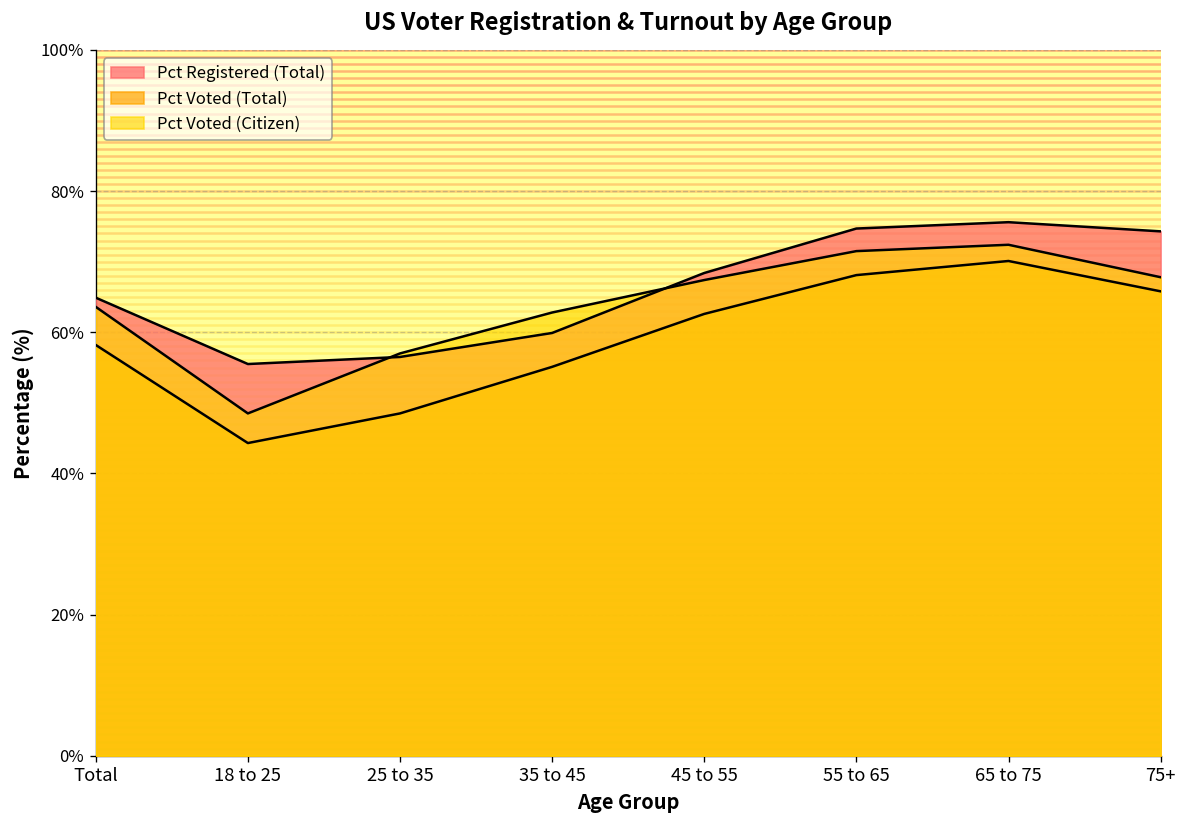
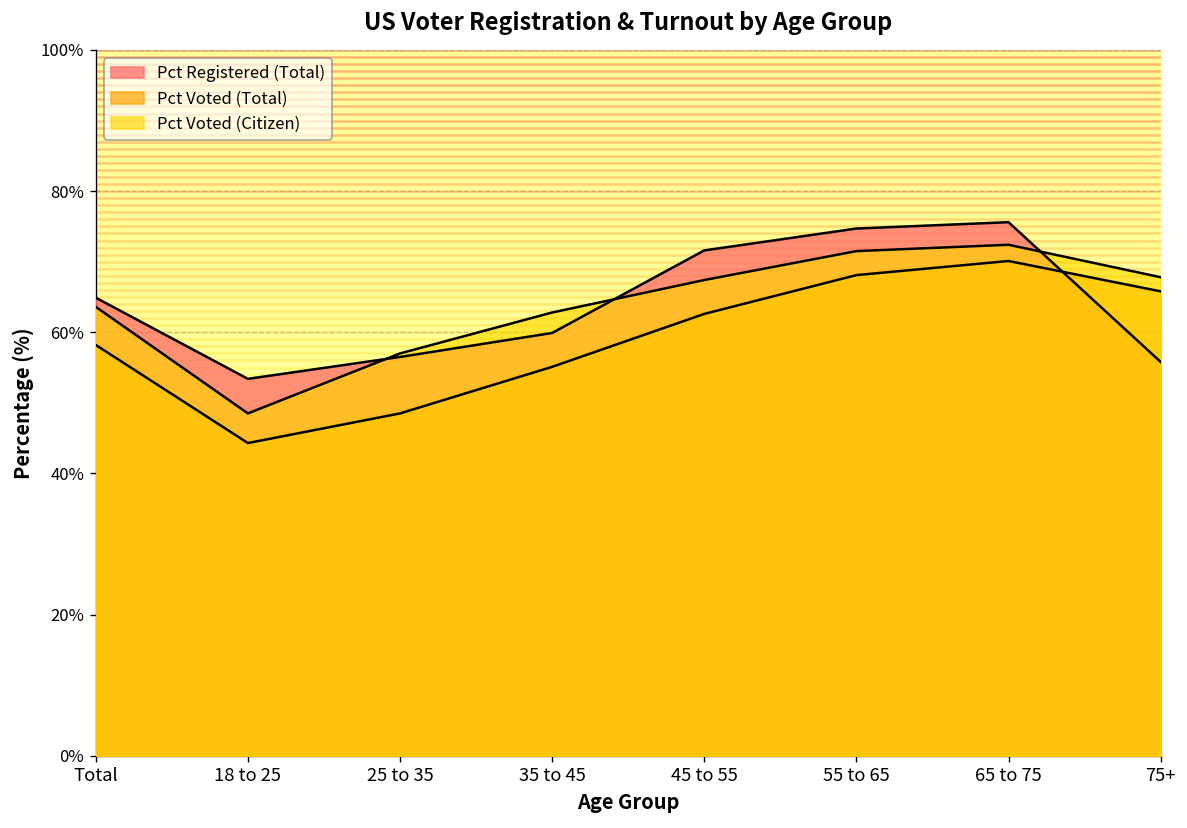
Pct Registered (Total), 18 to 25: 56% -> 53%
Pct Registered (Total), 45 to 55: 68% -> 72%
Pct Registered (Total), 75+: 74% -> 56%
